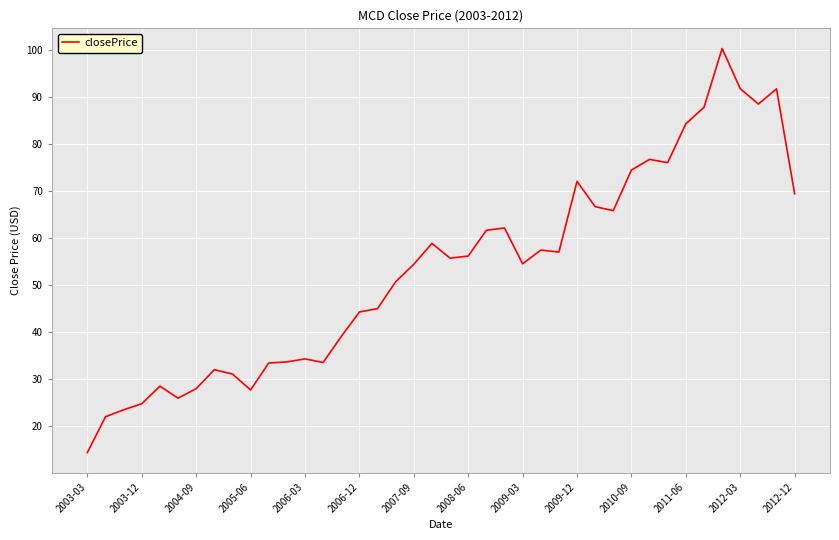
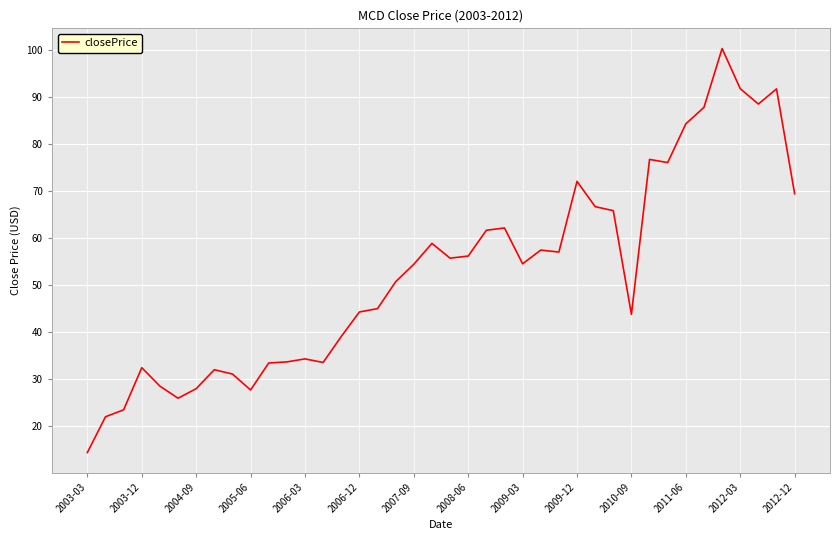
2003-12: 25 -> 32
2010-09: 75 -> 44
